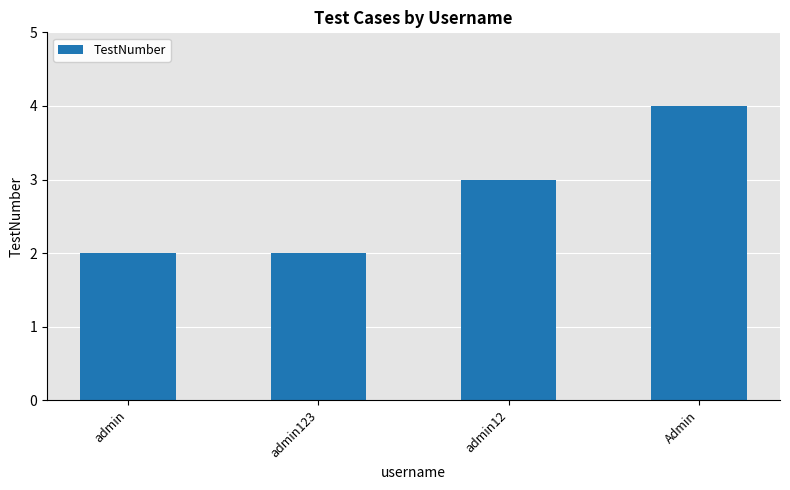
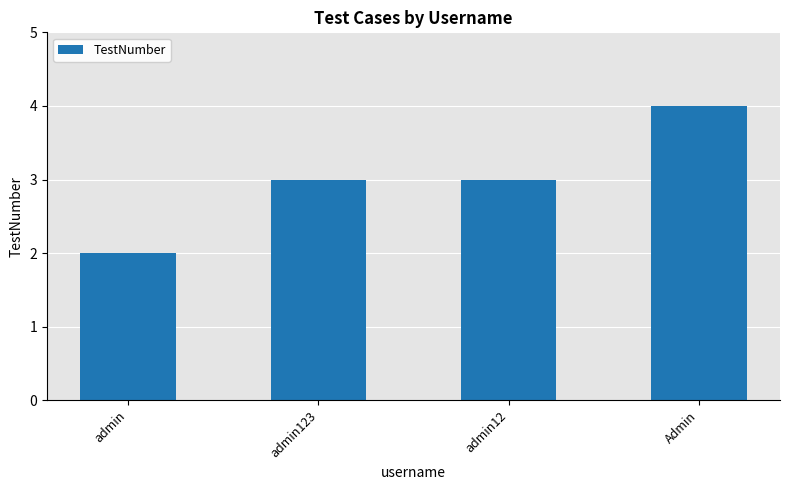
admin123: 2 -> 3
